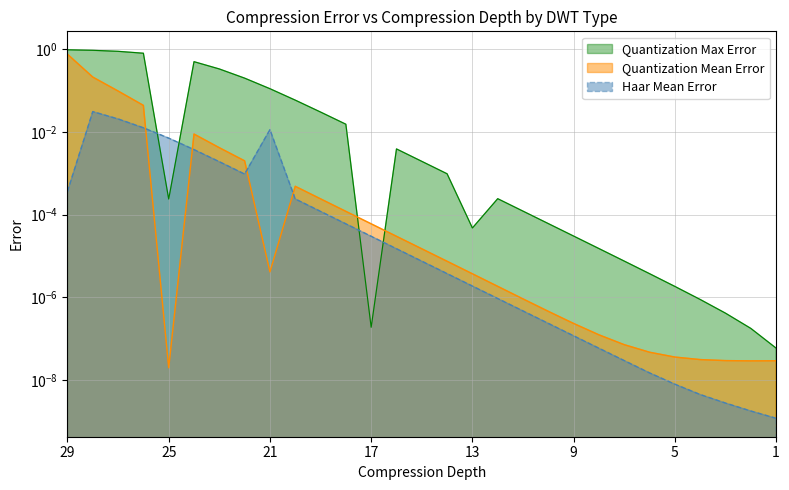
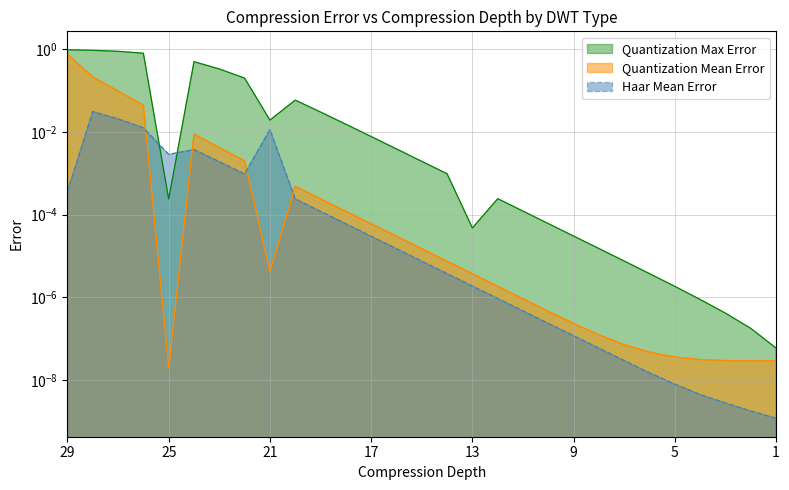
Haar Mean Error, 25: 0.007 -> 0.003
Quantization Max Error, 21: 0.11 -> 0.02
Quantization Max Error, 17: 0.0000002 -> 0.008
